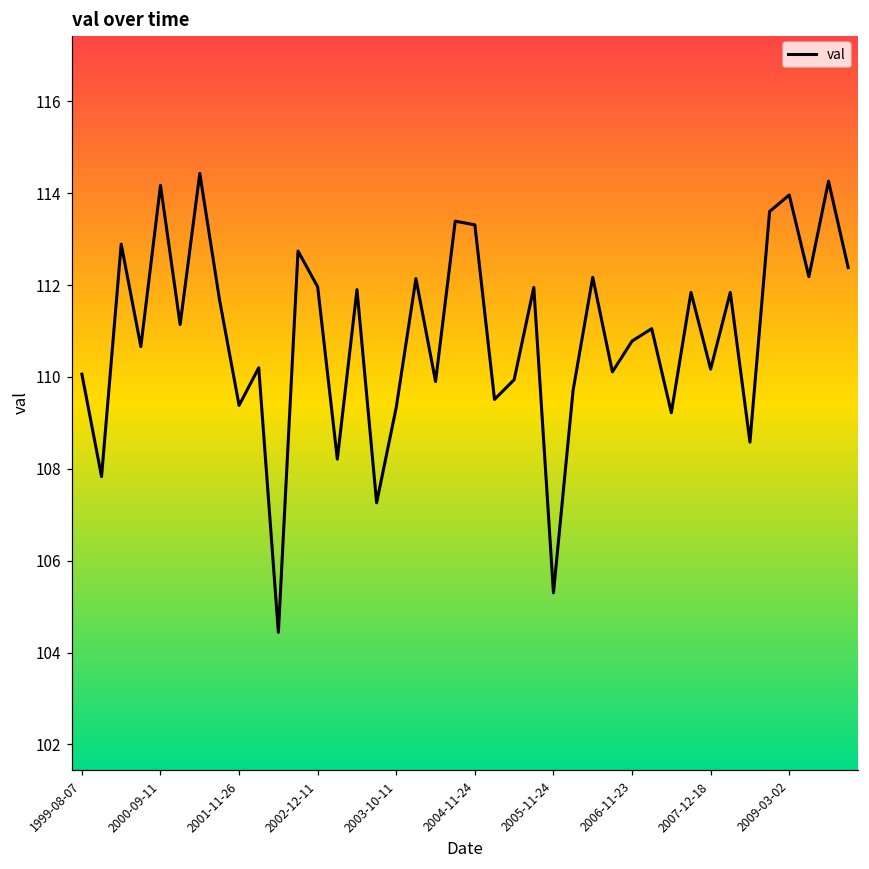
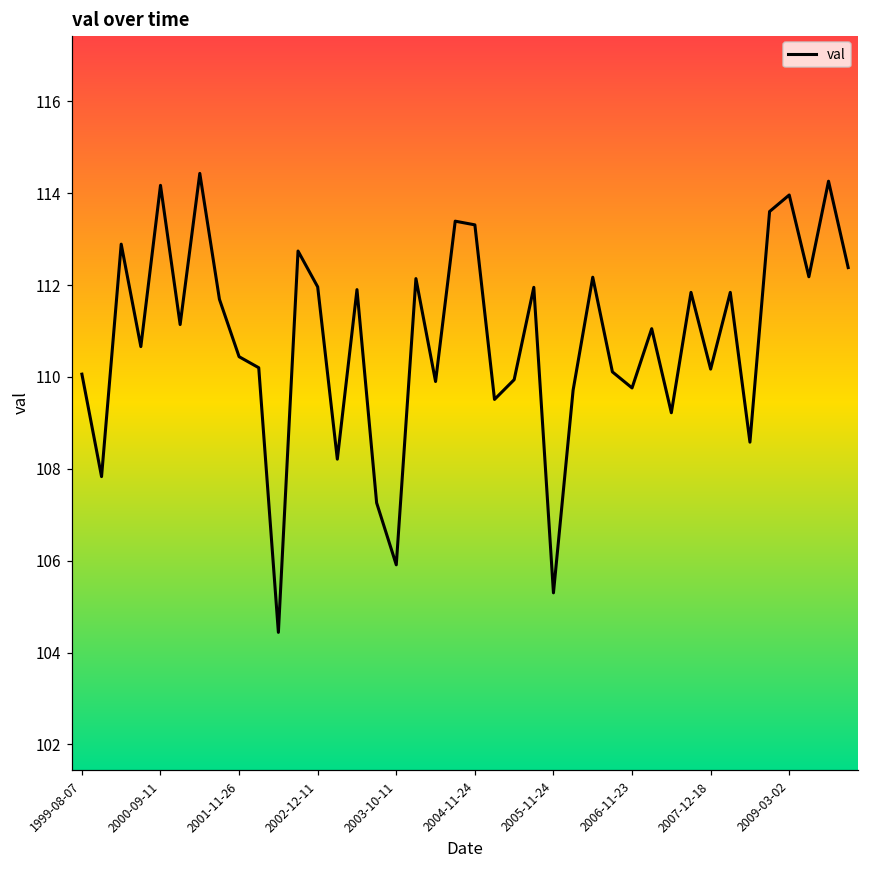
2001-11-26: 109.4 -> 110.4
2003-10-11: 109.3 -> 105.9
2006-11-23: 110.8 -> 109.8
